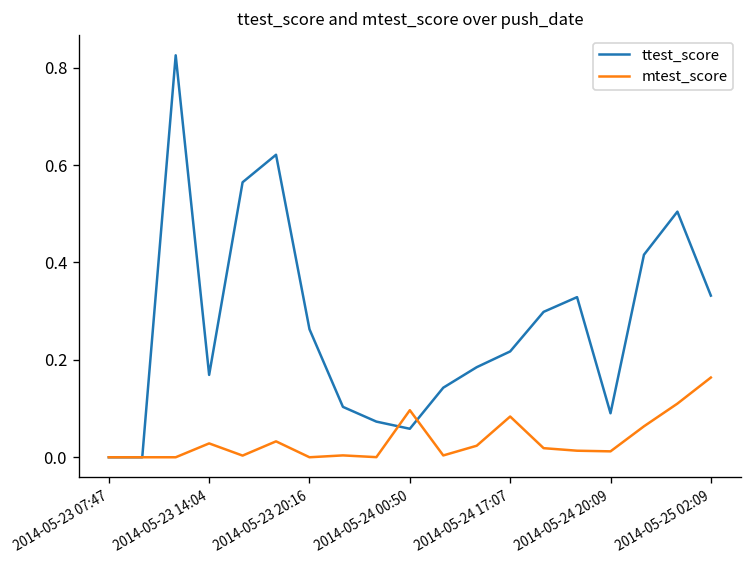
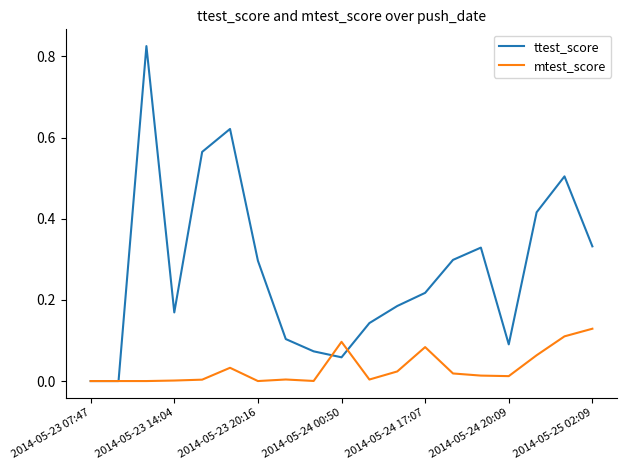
mtest_score, 2014-05-23 14:04: 0.03 -> 0.00
ttest_score, 2014-05-23 20:16: 0.26 -> 0.30
mtest_score, 2014-05-25 02:09: 0.16 -> 0.13
